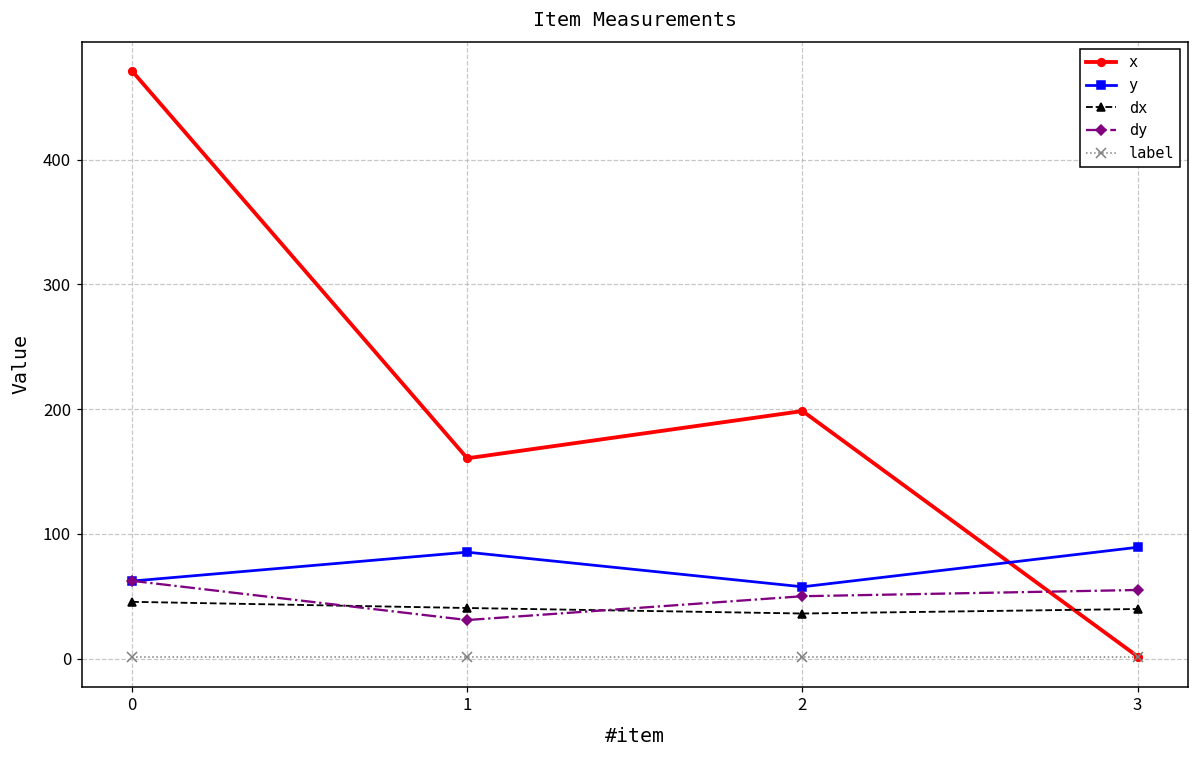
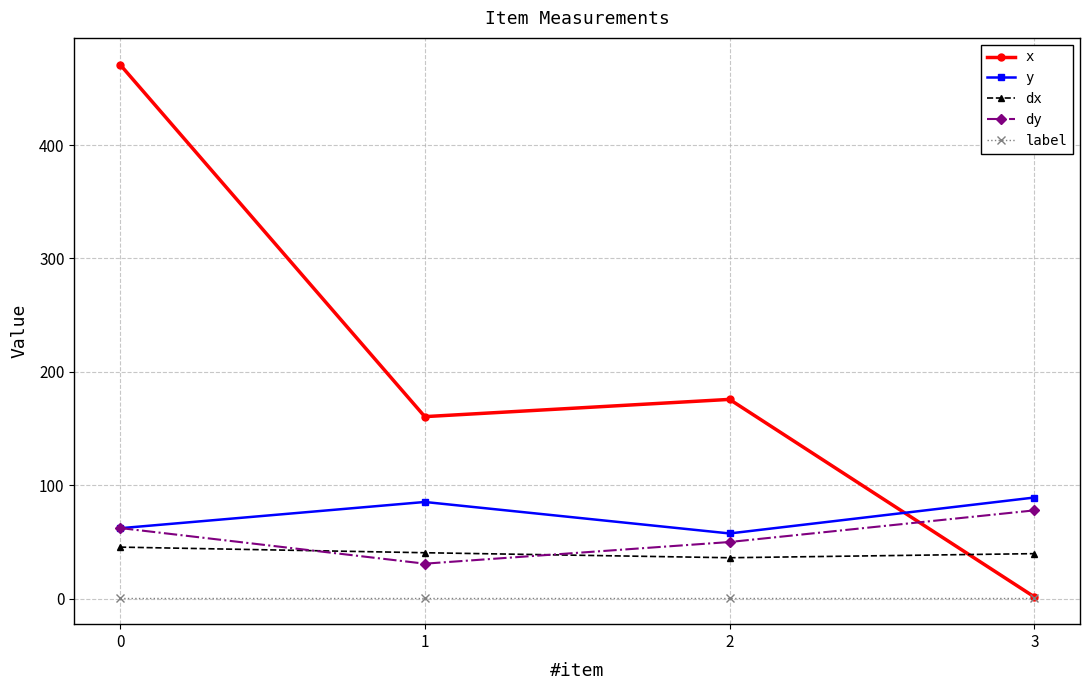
x, 2: 198 -> 176
dy, 3: 55 -> 78
